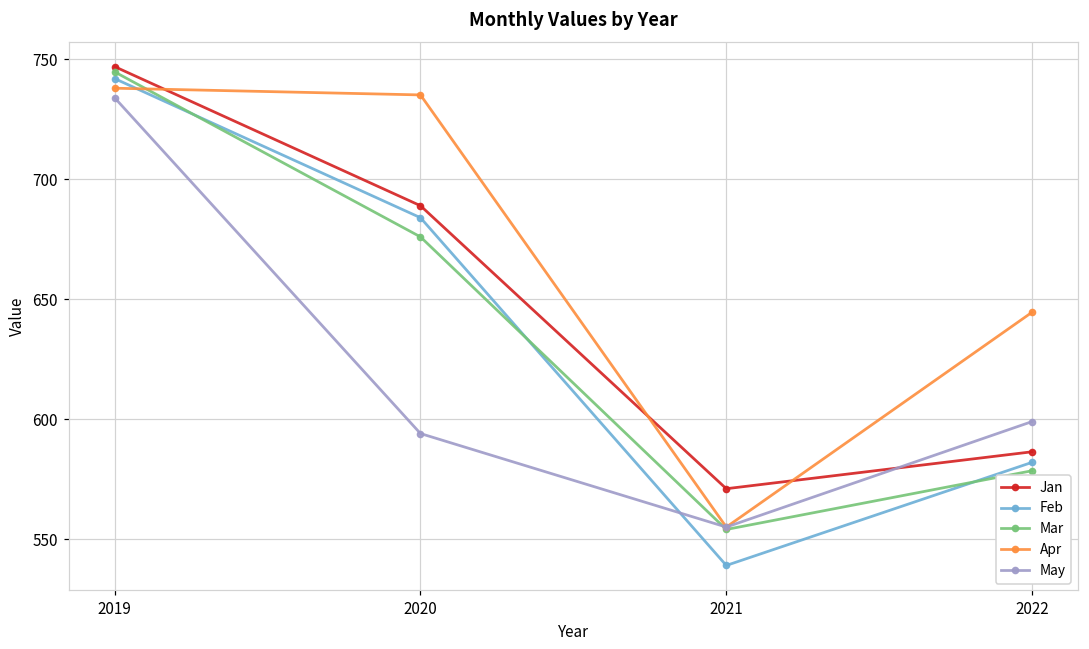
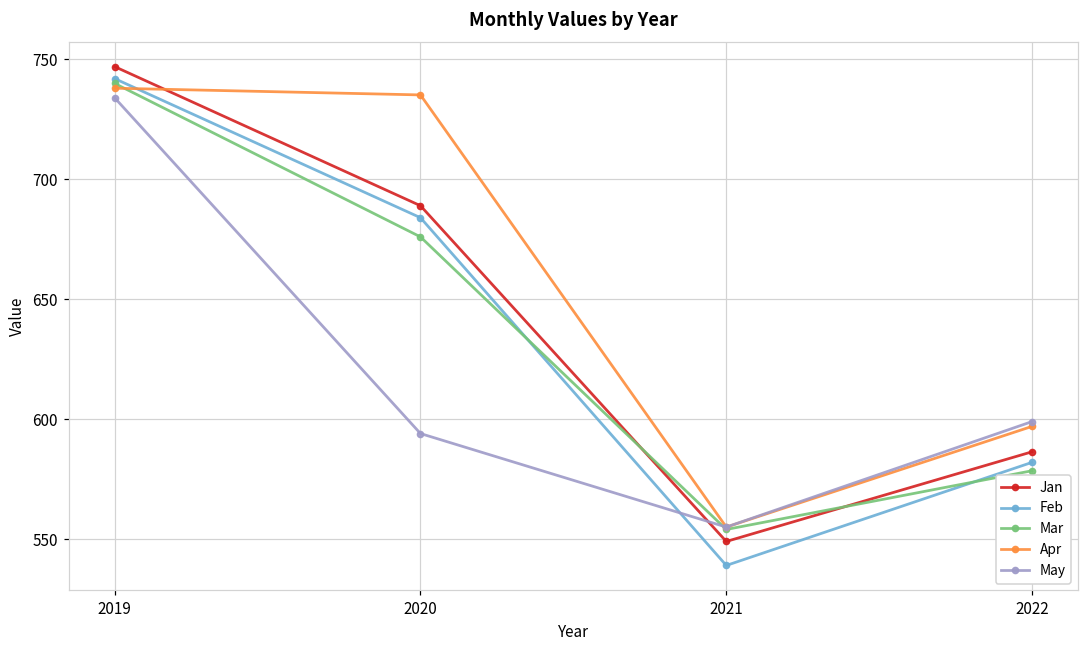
Mar, 2019: 745 -> 740
Jan, 2021: 571 -> 549
Apr, 2022: 645 -> 597
